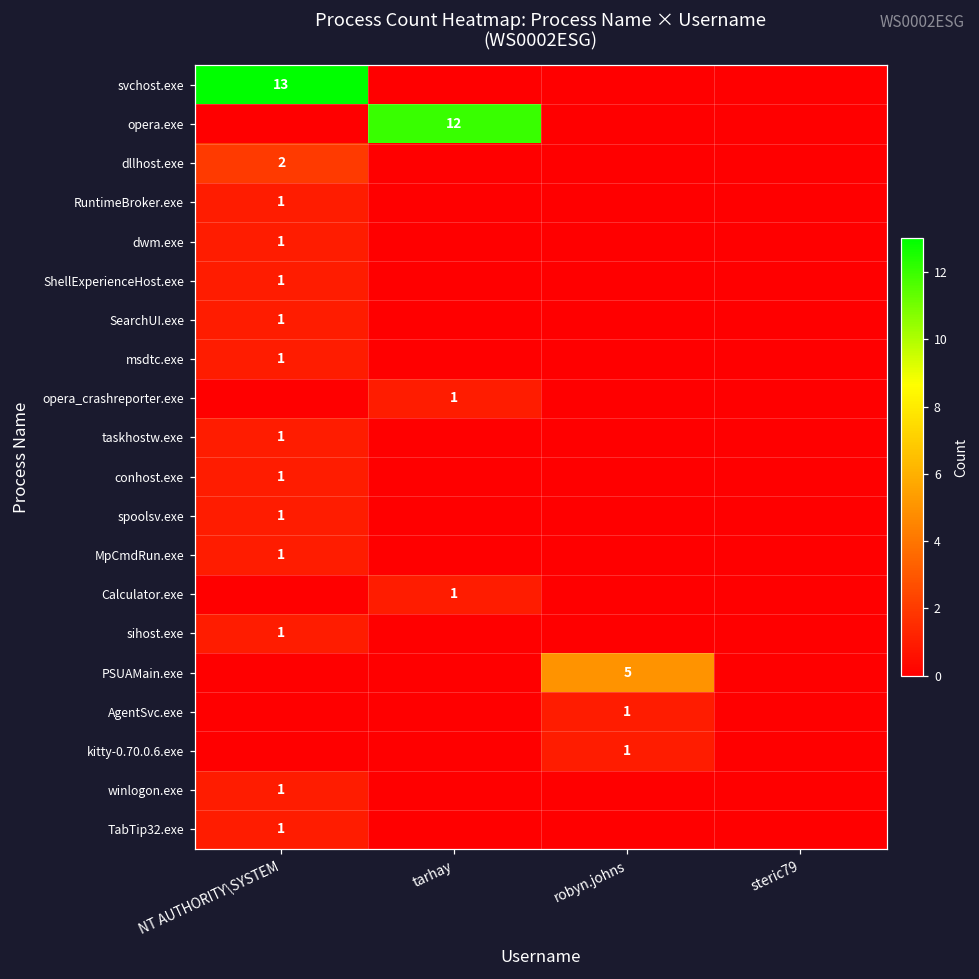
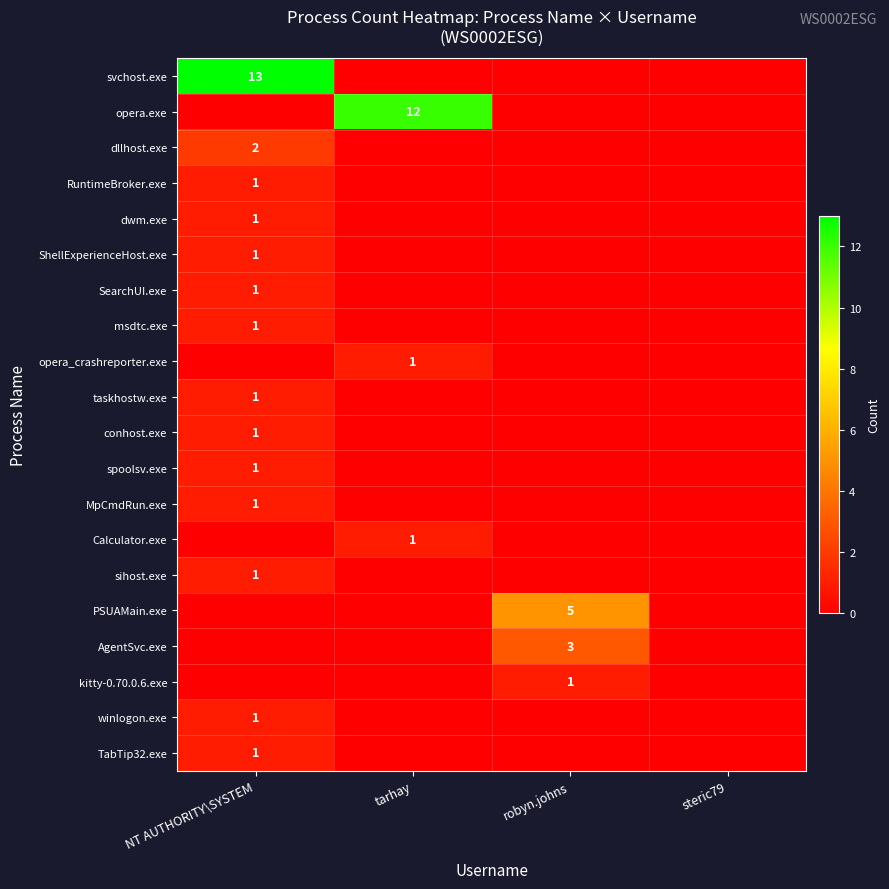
AgentSvc.exe, robyn.johns: 1 -> 3
